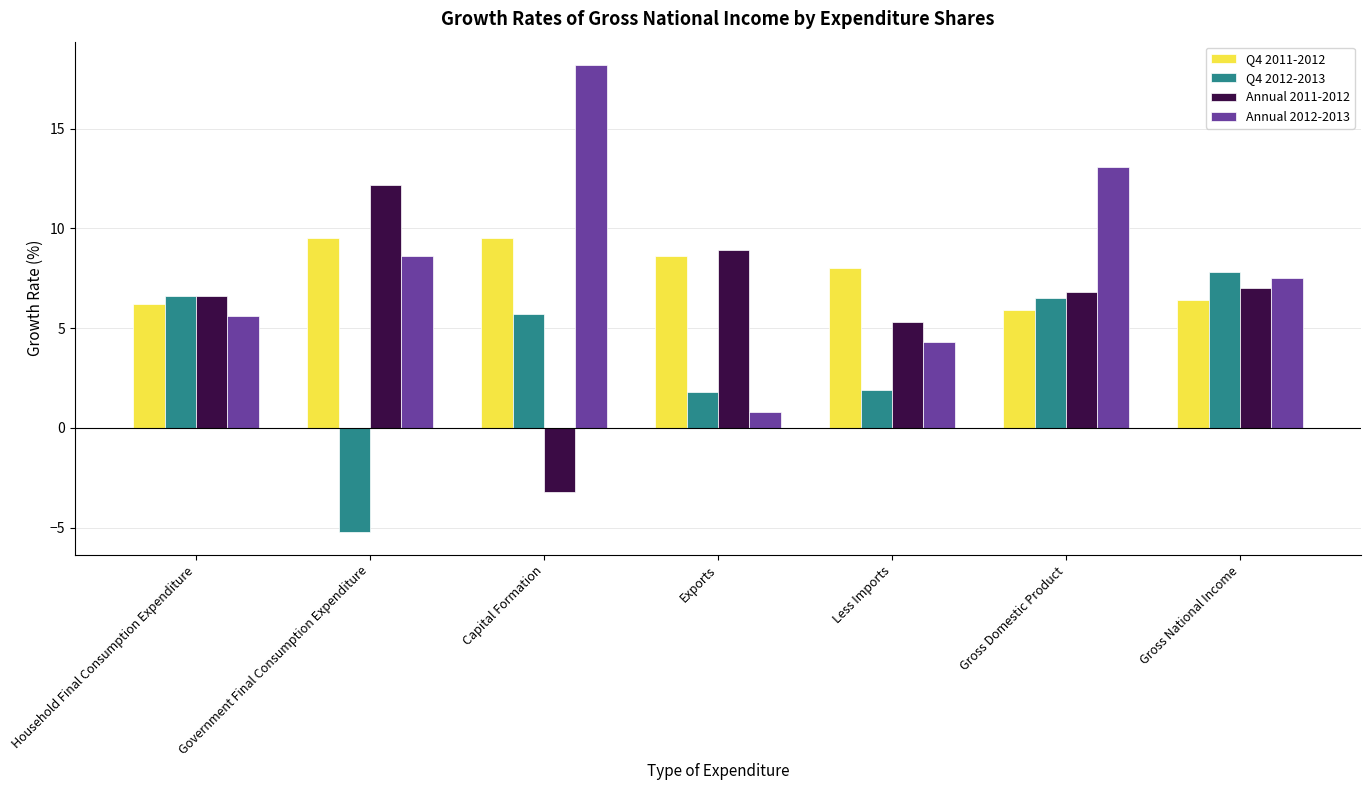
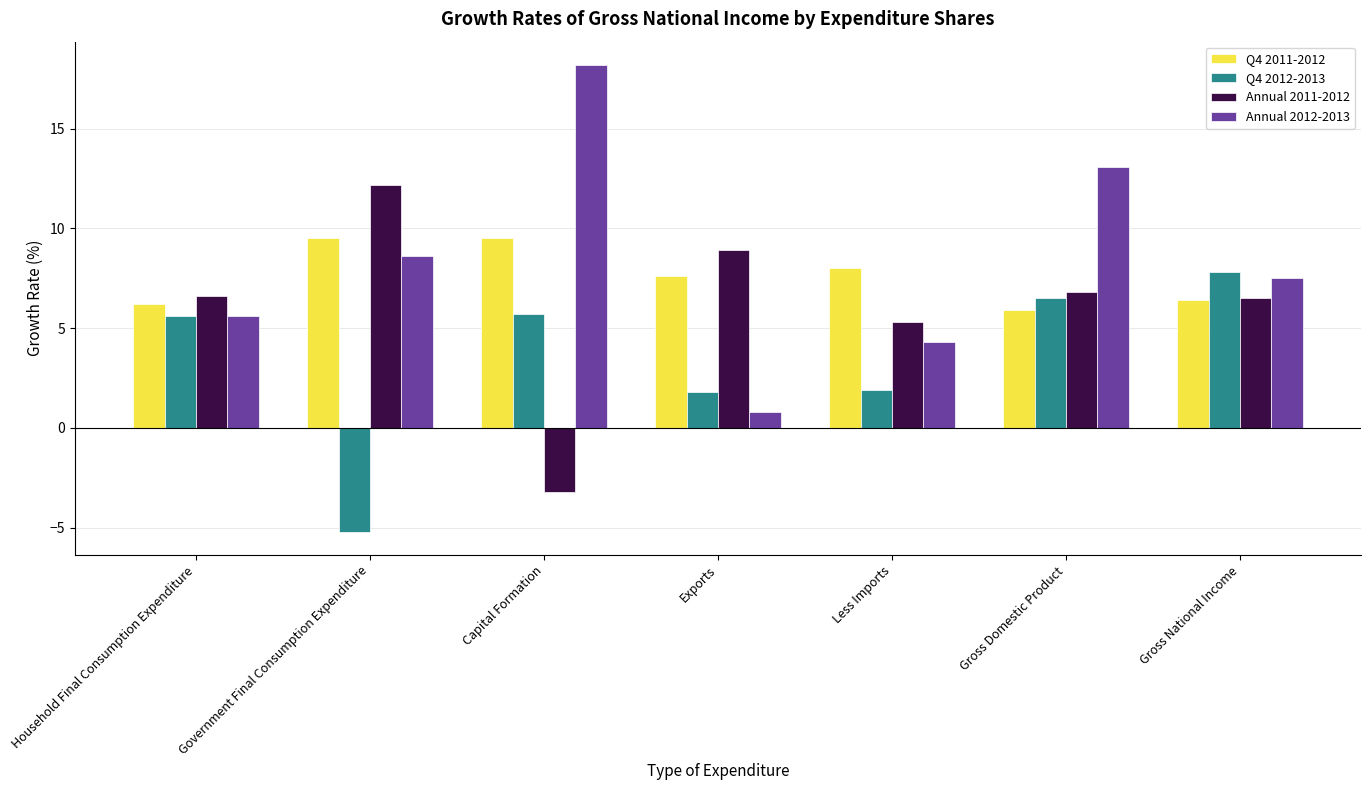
Q4 2012-2013, Household Final Consumption Expenditure: 6.6 -> 5.6
Q4 2011-2012, Exports: 8.6 -> 7.6
Annual 2011-2012, Gross National Income: 7.0 -> 6.5
